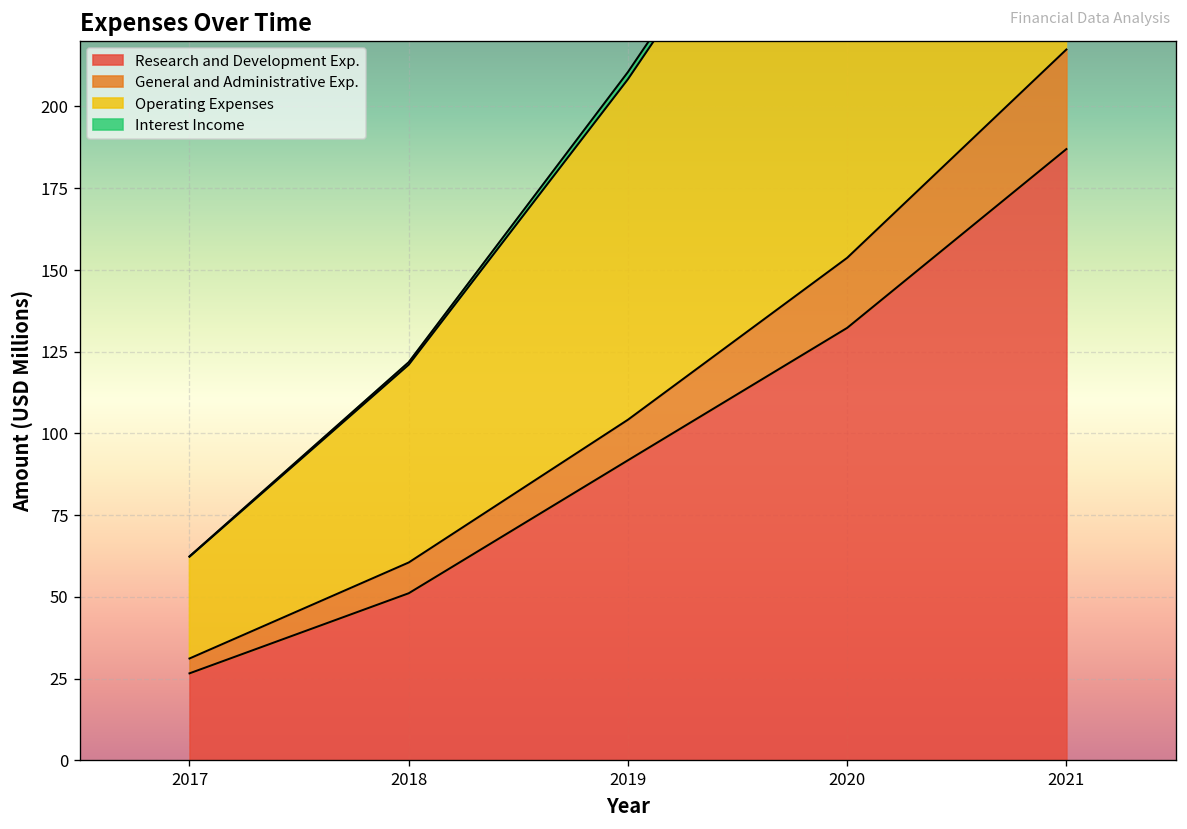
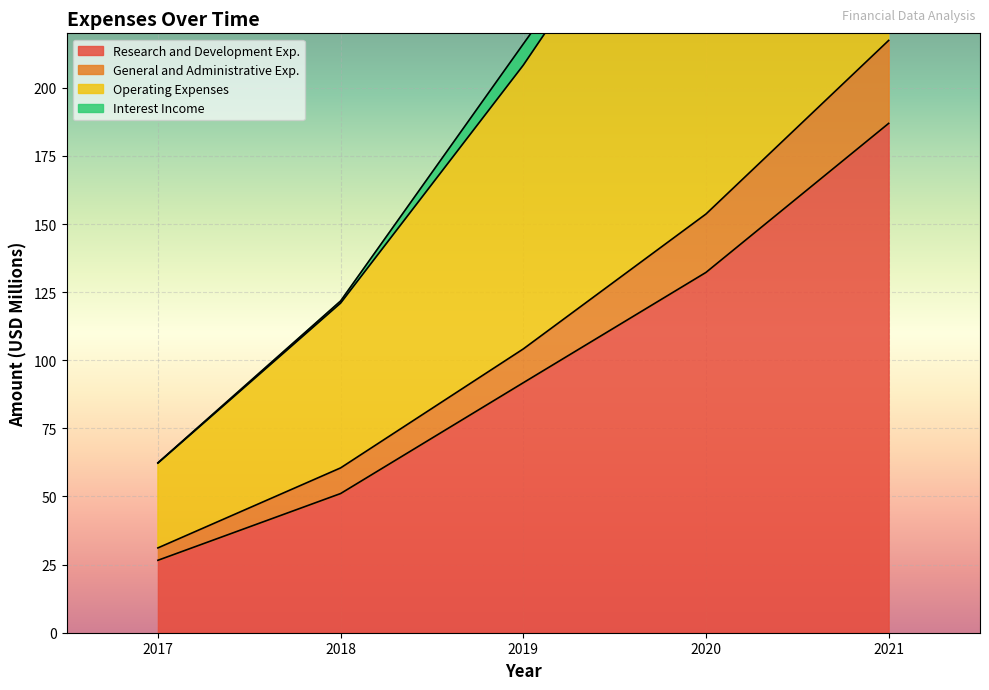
Interest Income, 2019: 2 -> 8
